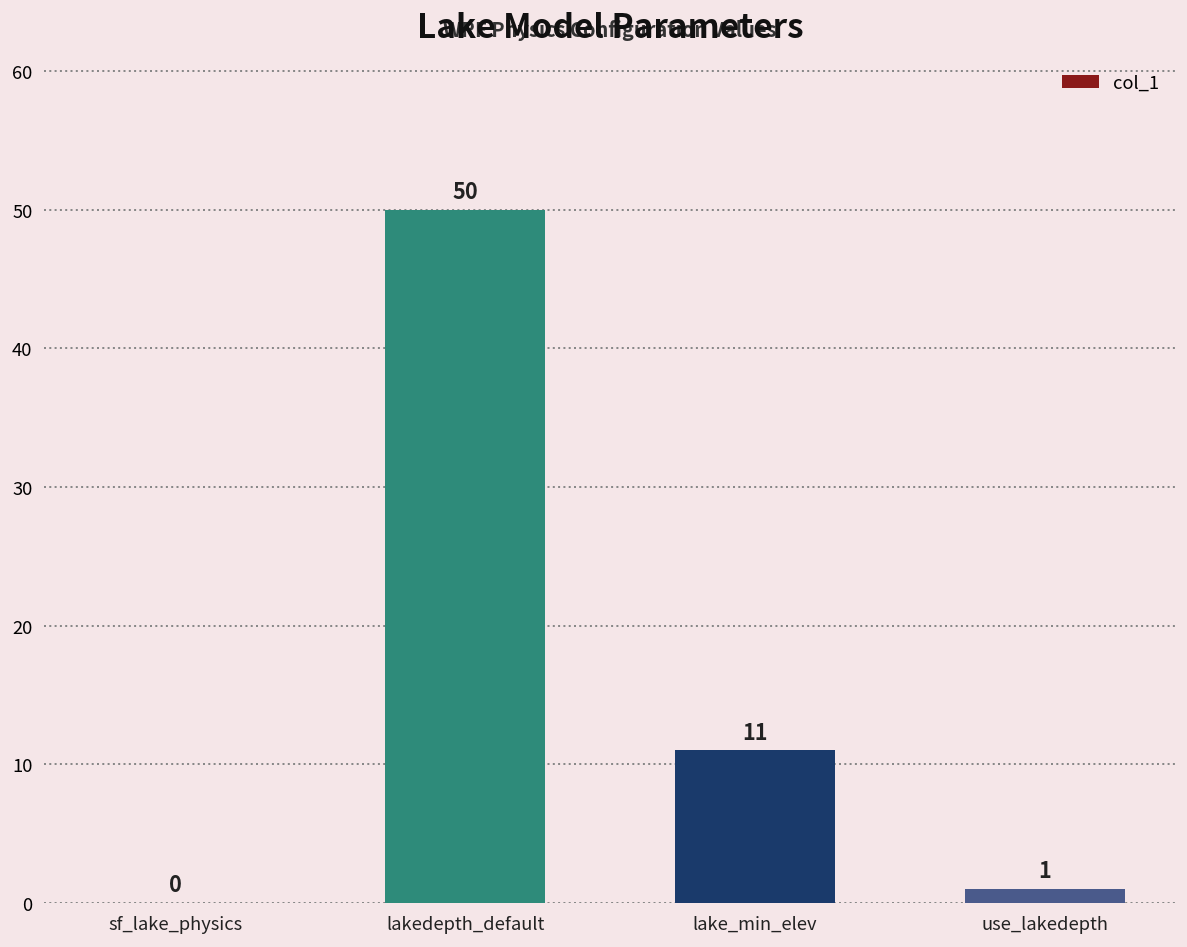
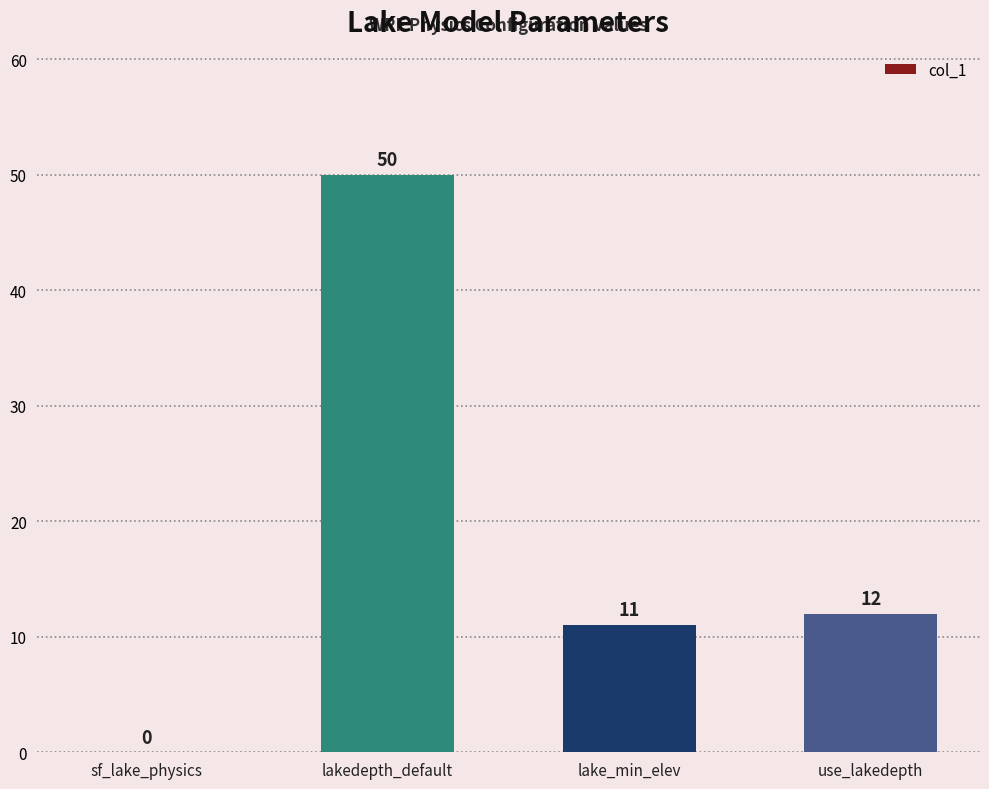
use_lakedepth: 1 -> 12
